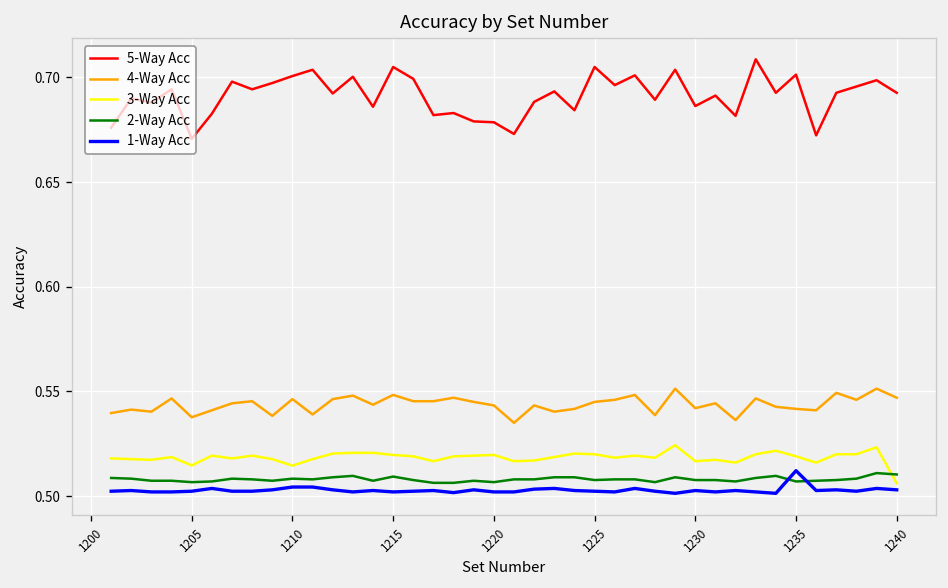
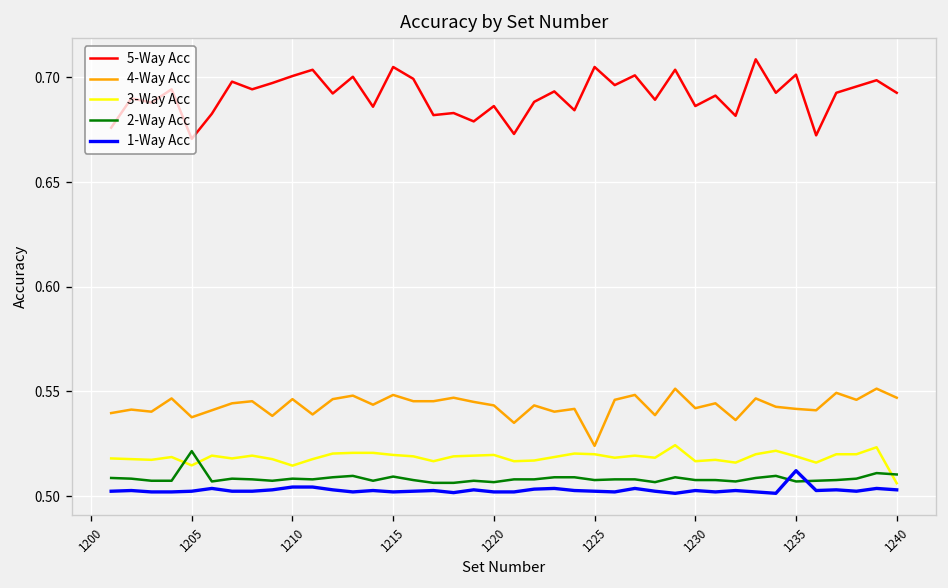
2-Way Acc, 1205: 0.507 -> 0.521
5-Way Acc, 1220: 0.679 -> 0.686
4-Way Acc, 1225: 0.545 -> 0.524
